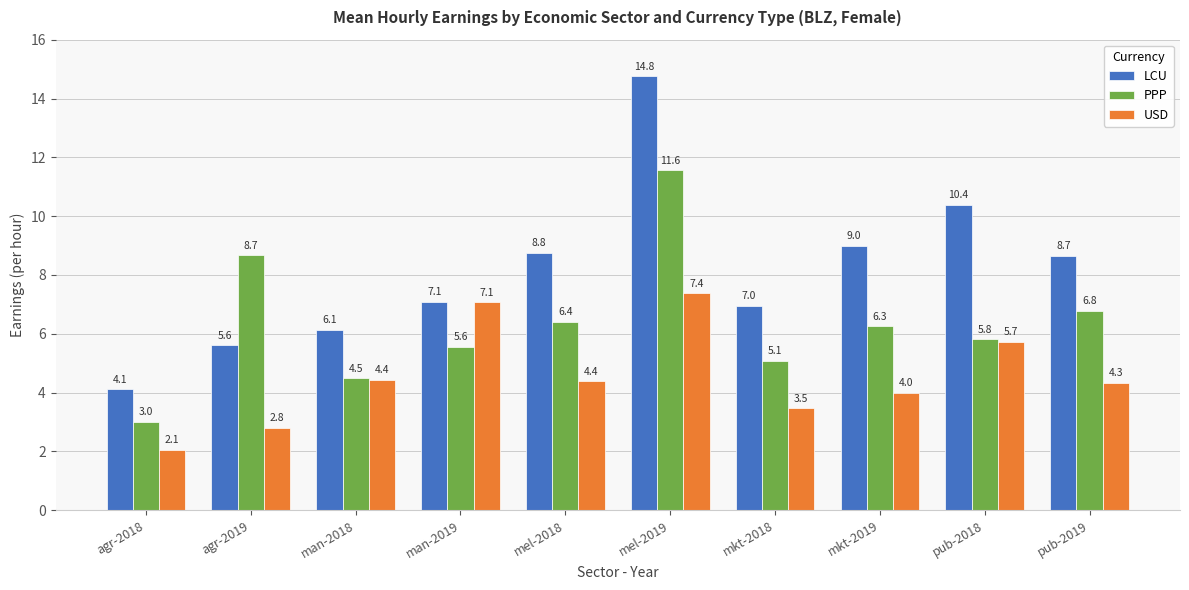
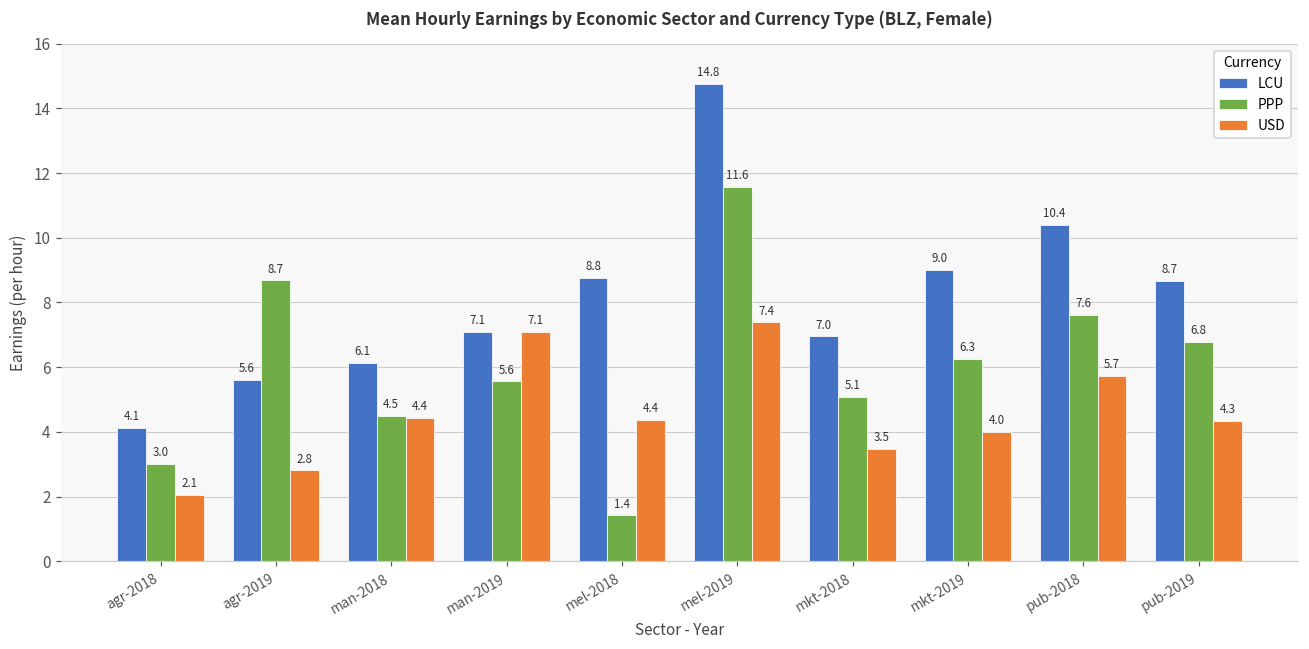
PPP, mel-2018: 6.4 -> 1.4
PPP, pub-2018: 5.8 -> 7.6
